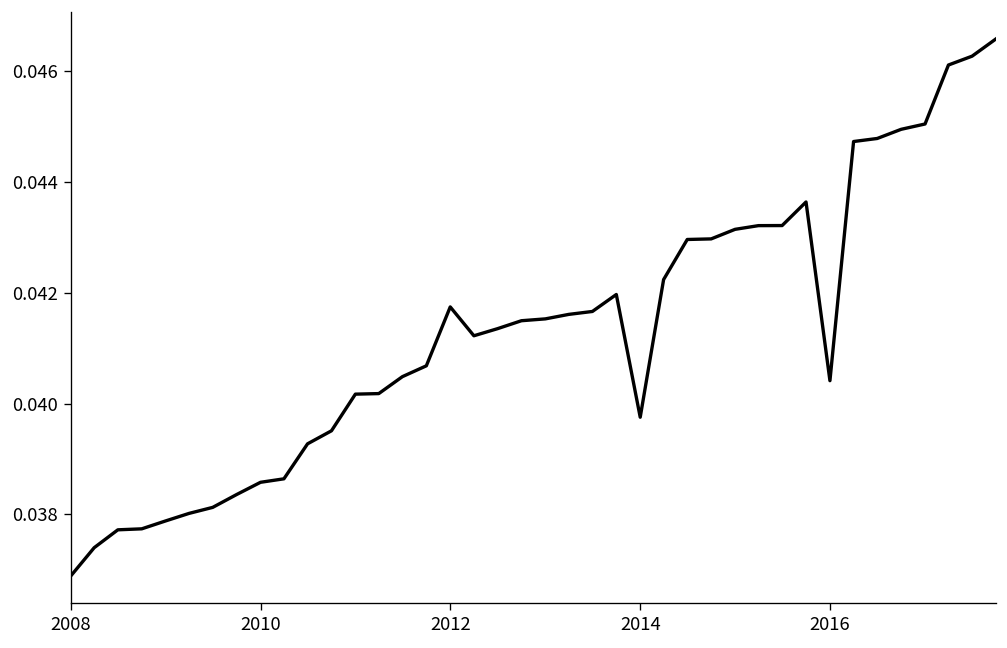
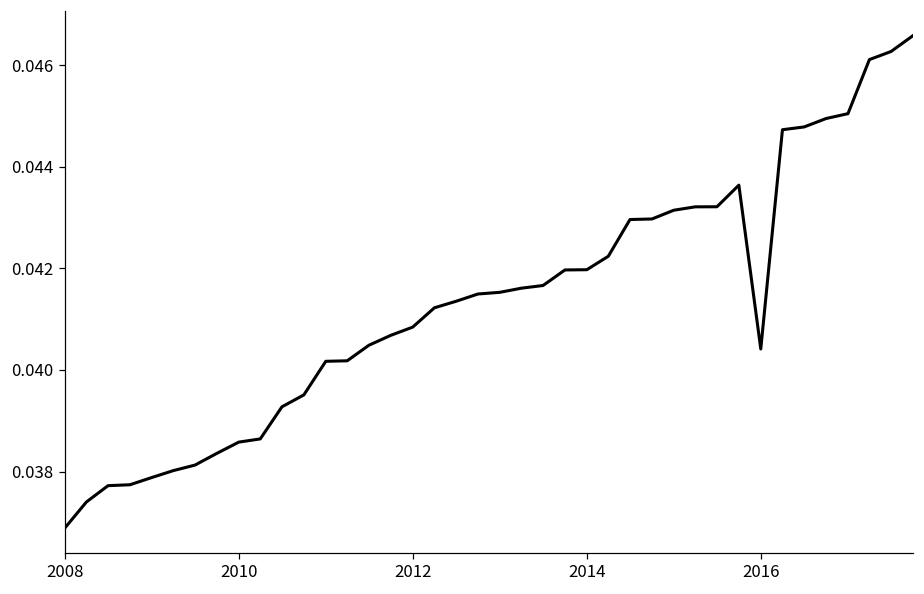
2012: 0.0417 -> 0.0408
2014: 0.0398 -> 0.0420
